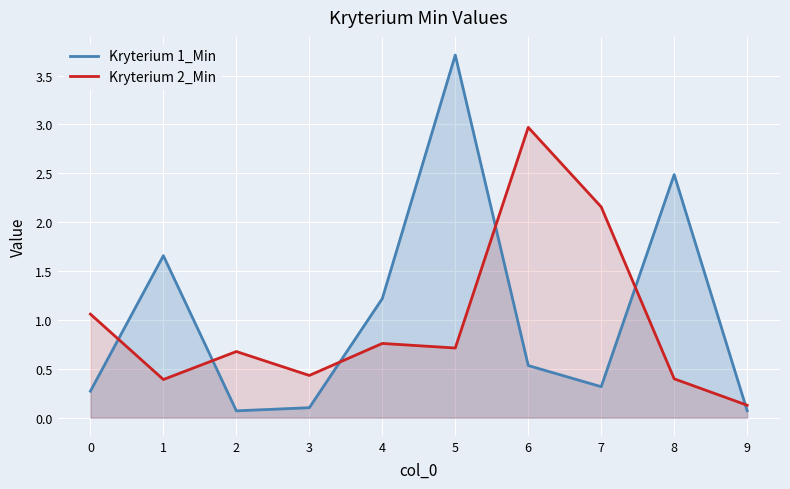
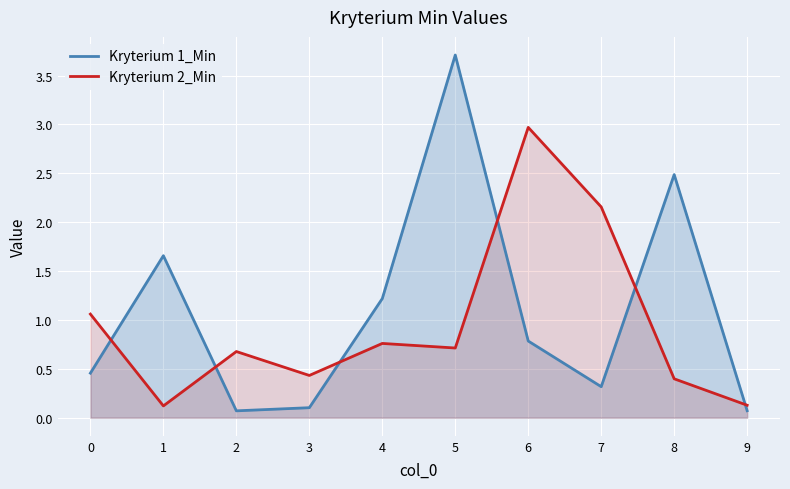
Kryterium 1_Min, 0: 0.3 -> 0.5
Kryterium 2_Min, 1: 0.4 -> 0.1
Kryterium 1_Min, 6: 0.5 -> 0.8
